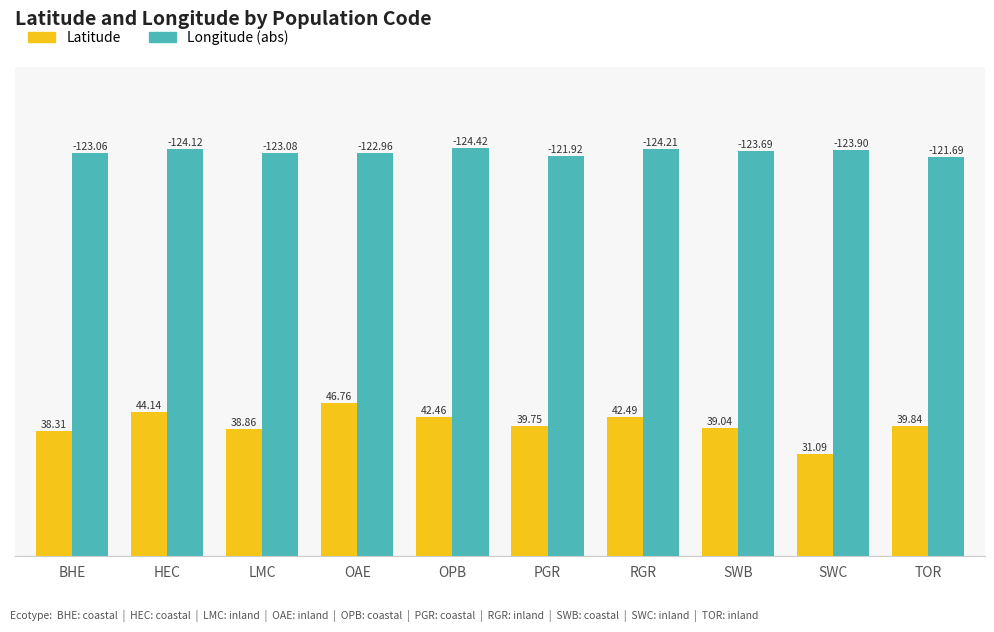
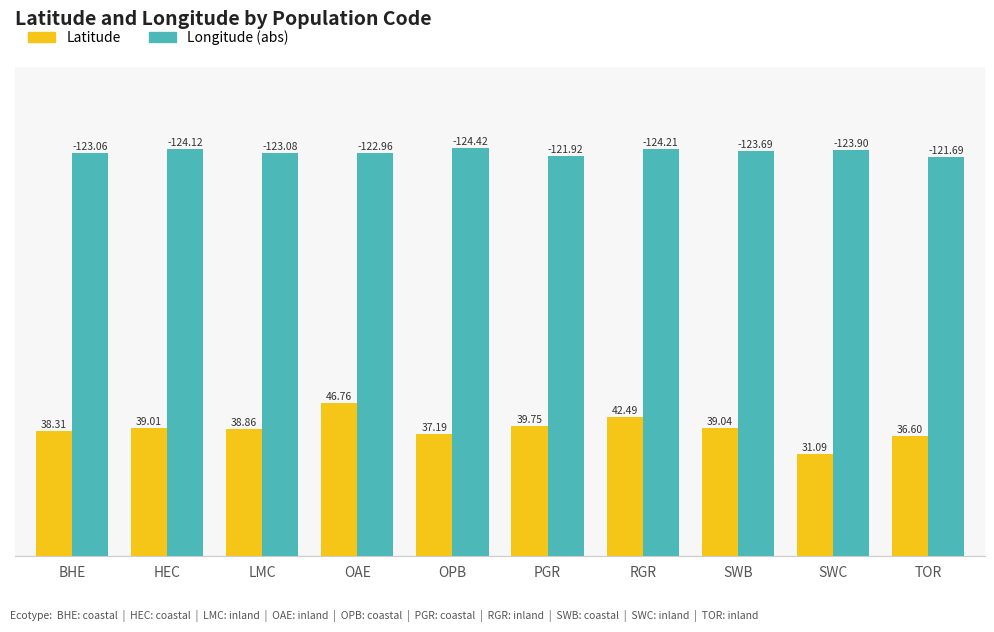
Latitude, HEC: 44.14 -> 39.01
Latitude, OPB: 42.46 -> 37.19
Latitude, TOR: 39.84 -> 36.60
